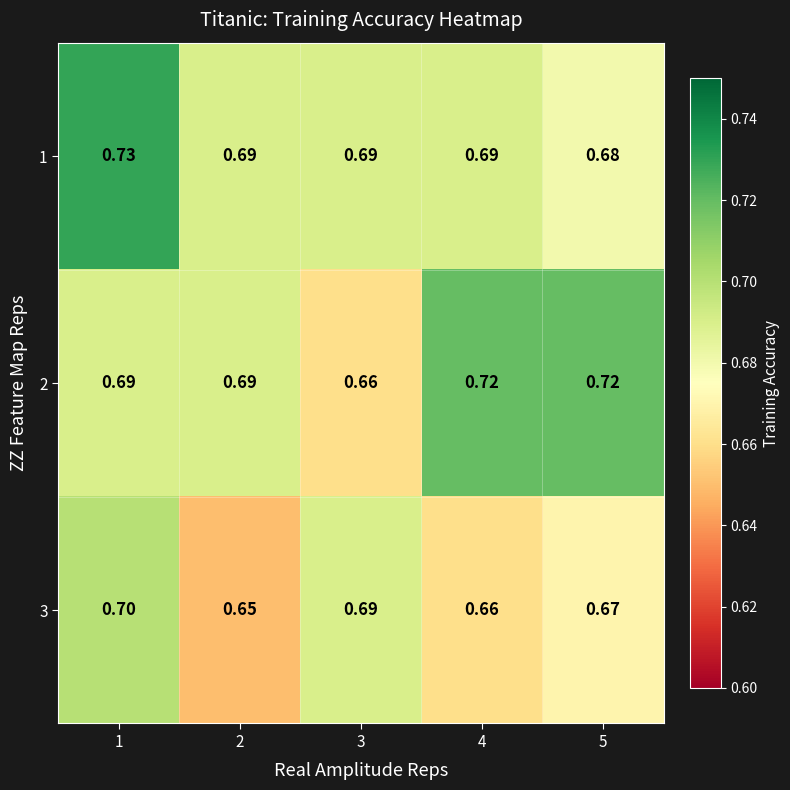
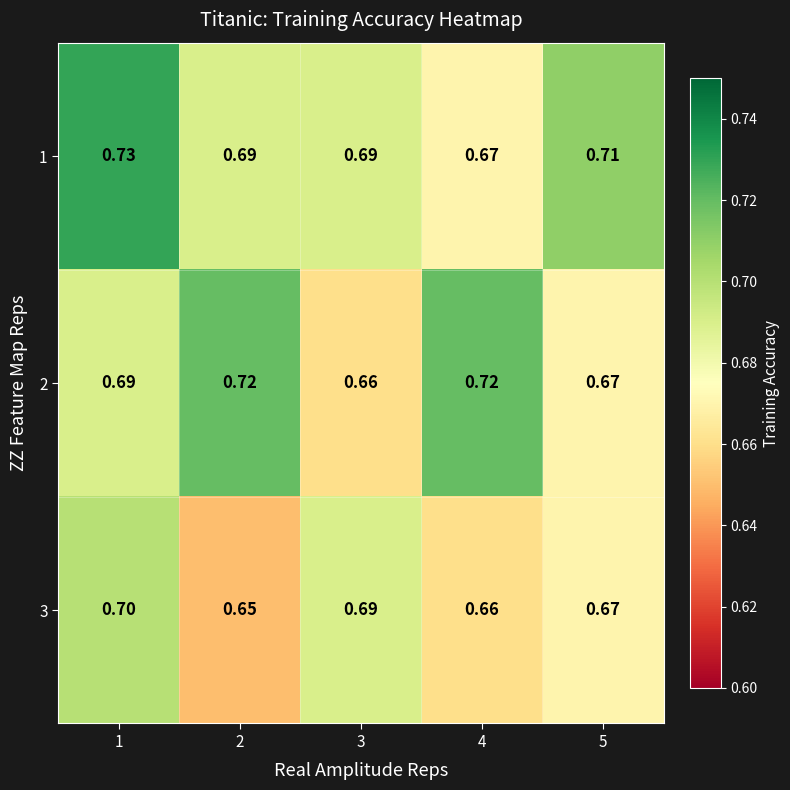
1, 4: 0.69 -> 0.67
1, 5: 0.68 -> 0.71
2, 2: 0.69 -> 0.72
2, 5: 0.72 -> 0.67
